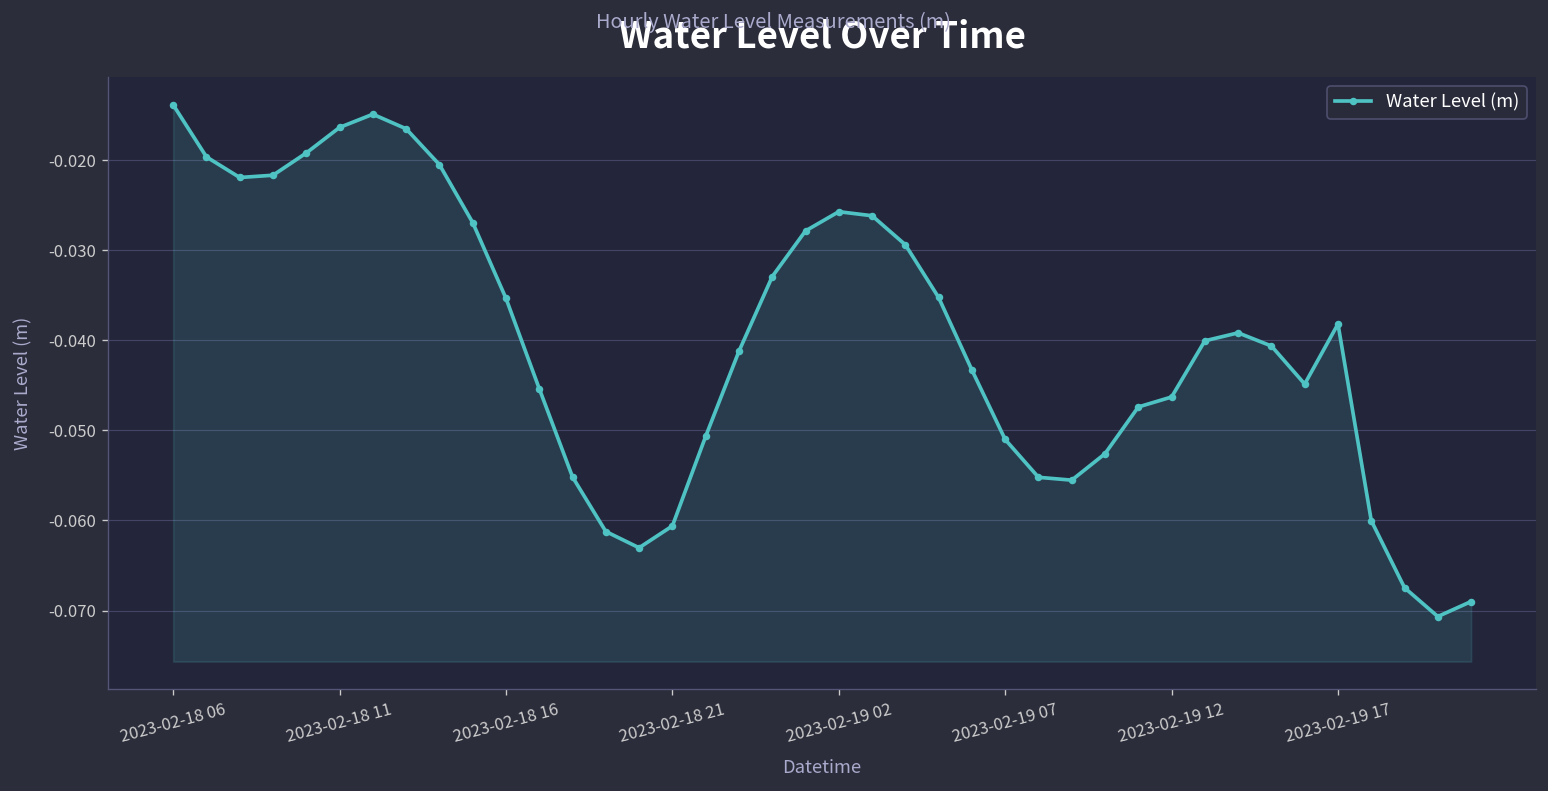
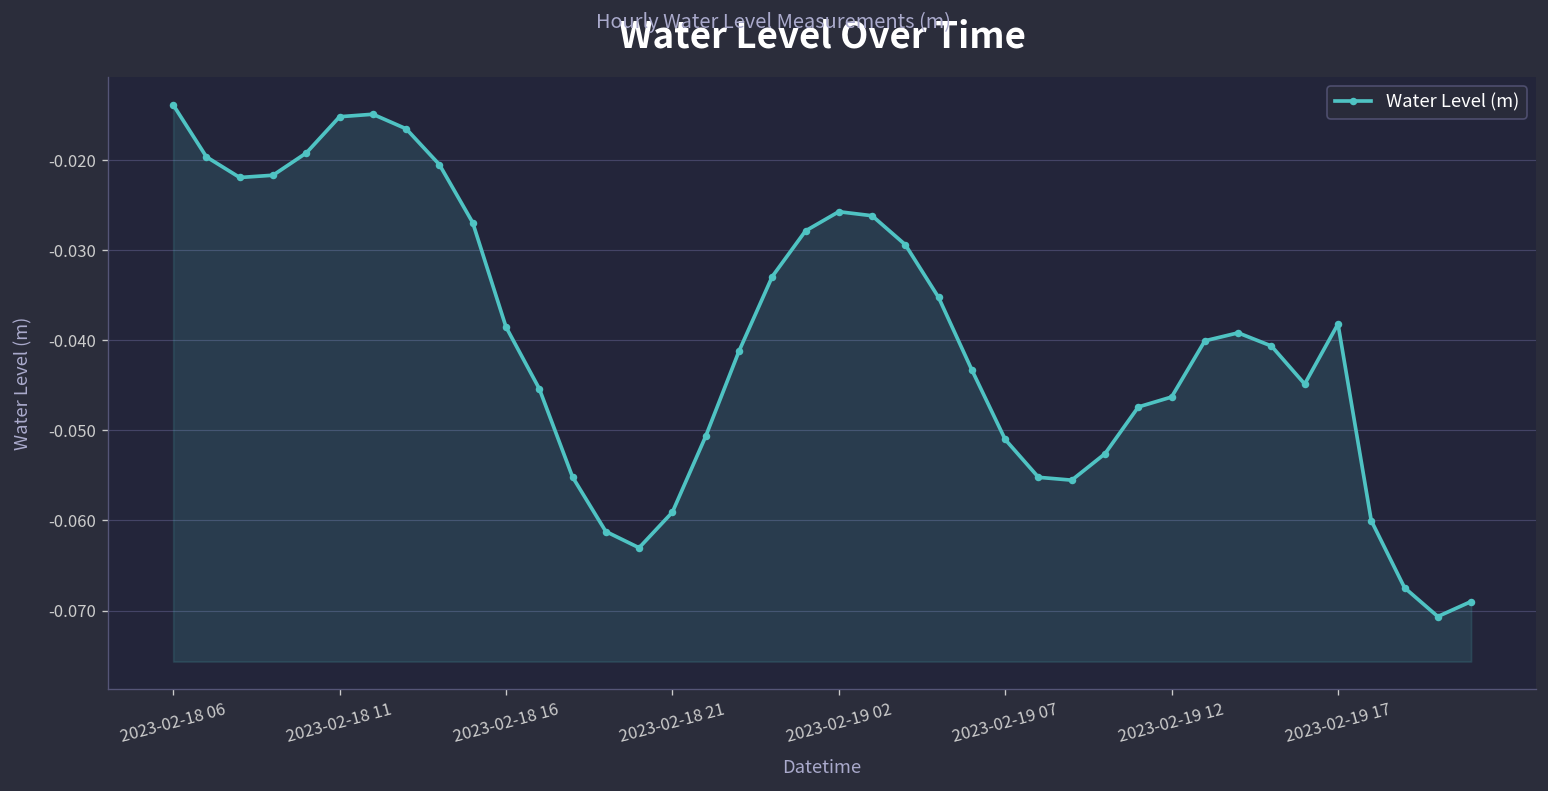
2023-02-18 11: -0.016 -> -0.015
2023-02-18 16: -0.035 -> -0.039
2023-02-18 21: -0.061 -> -0.059
